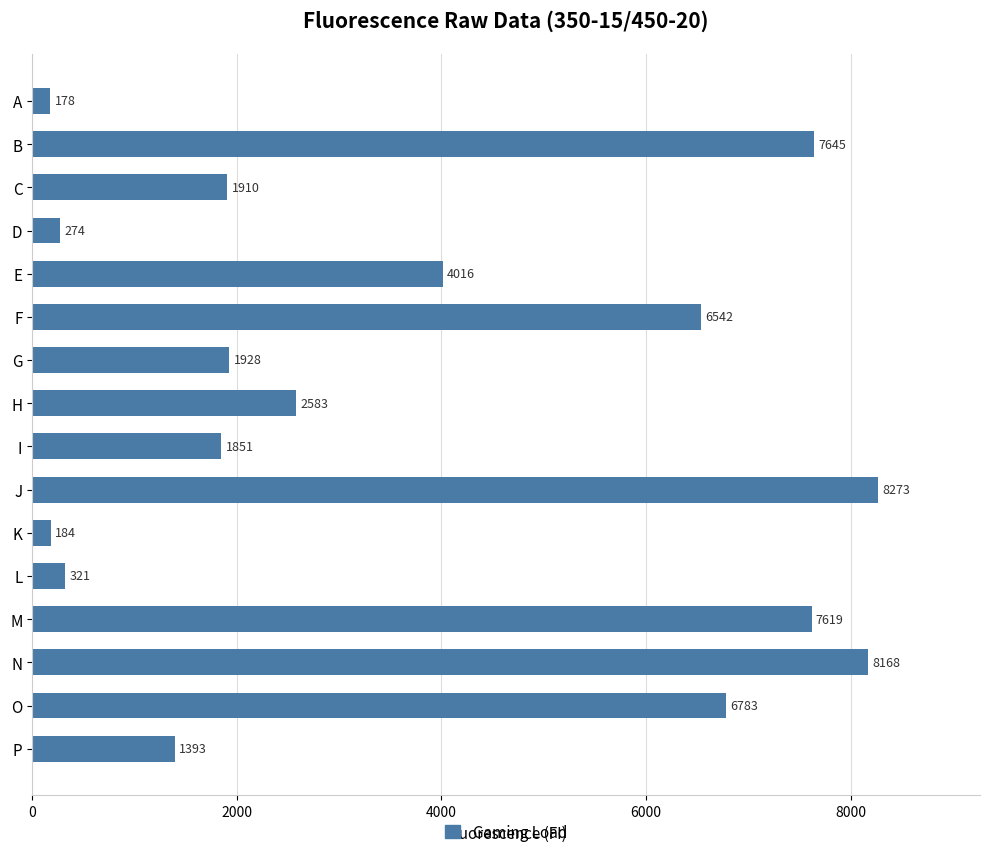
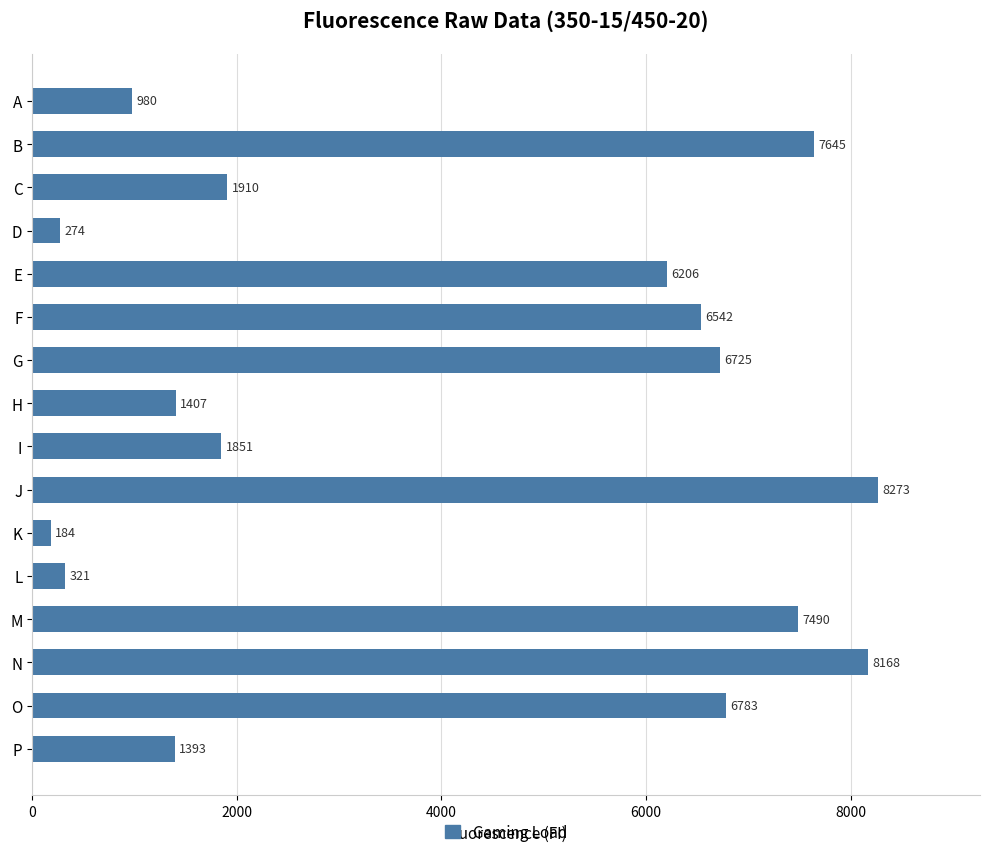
A: 178 -> 980
E: 4016 -> 6206
G: 1928 -> 6725
H: 2583 -> 1407
M: 7619 -> 7490
